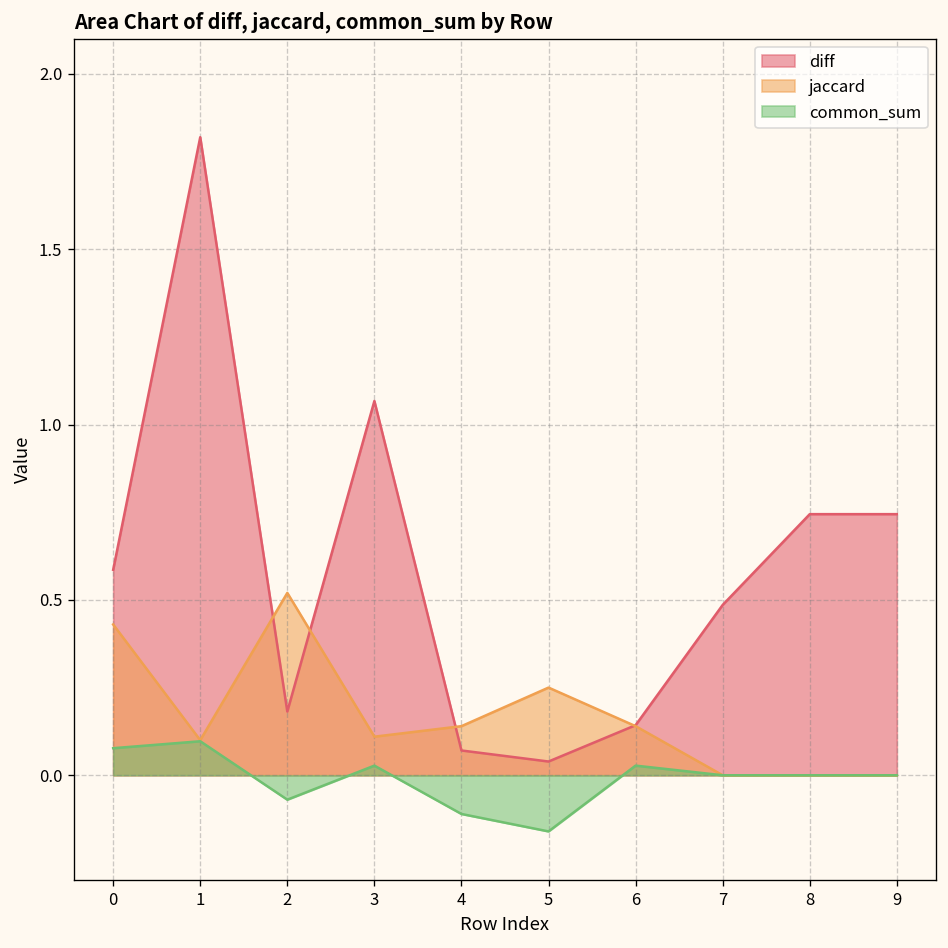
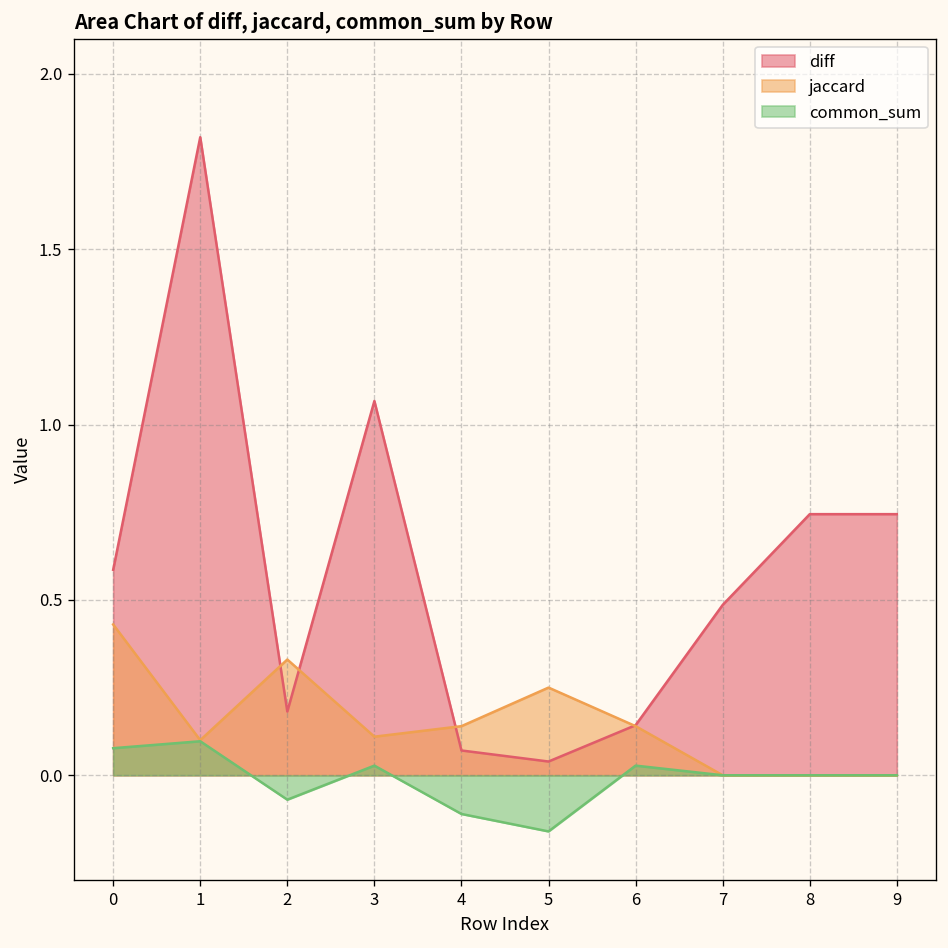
jaccard, 2: 0.52 -> 0.33
